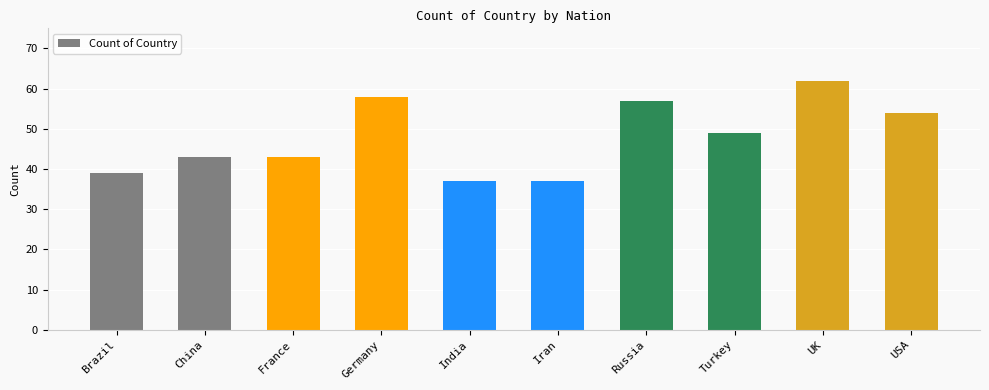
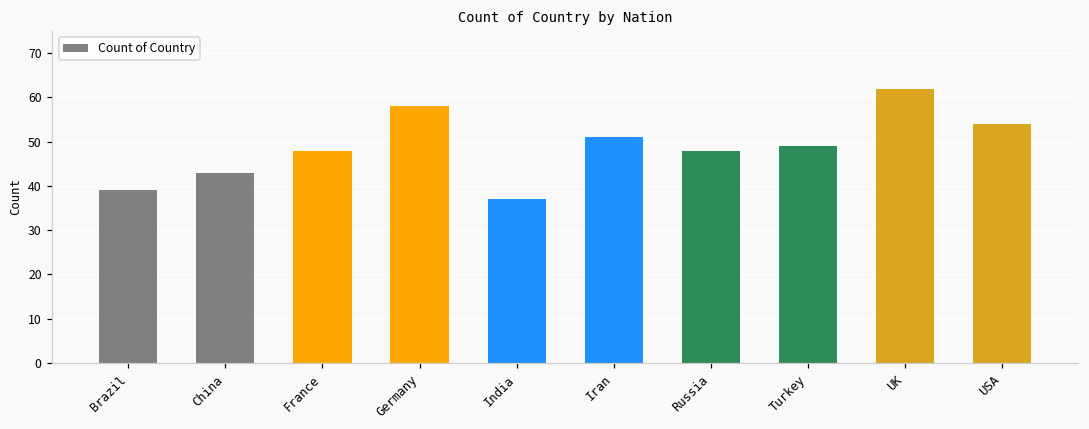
France: 43 -> 48
Iran: 37 -> 51
Russia: 57 -> 48
